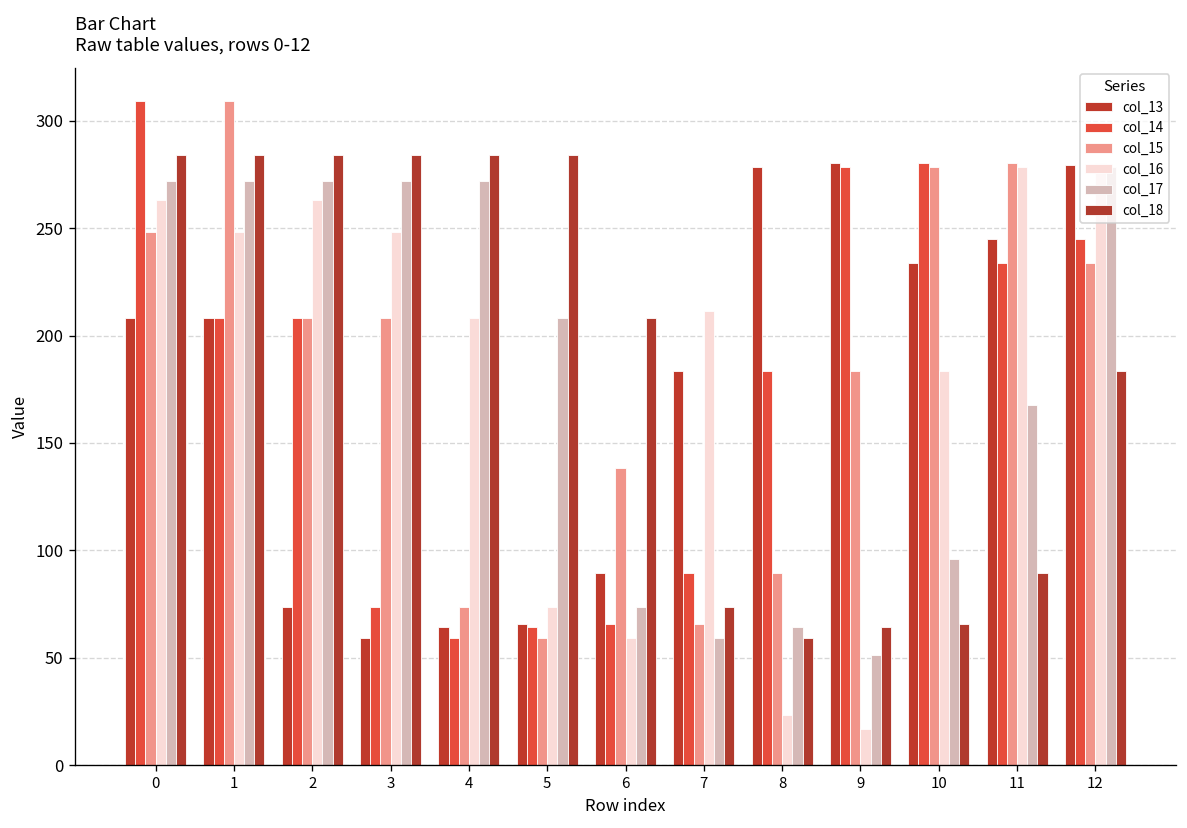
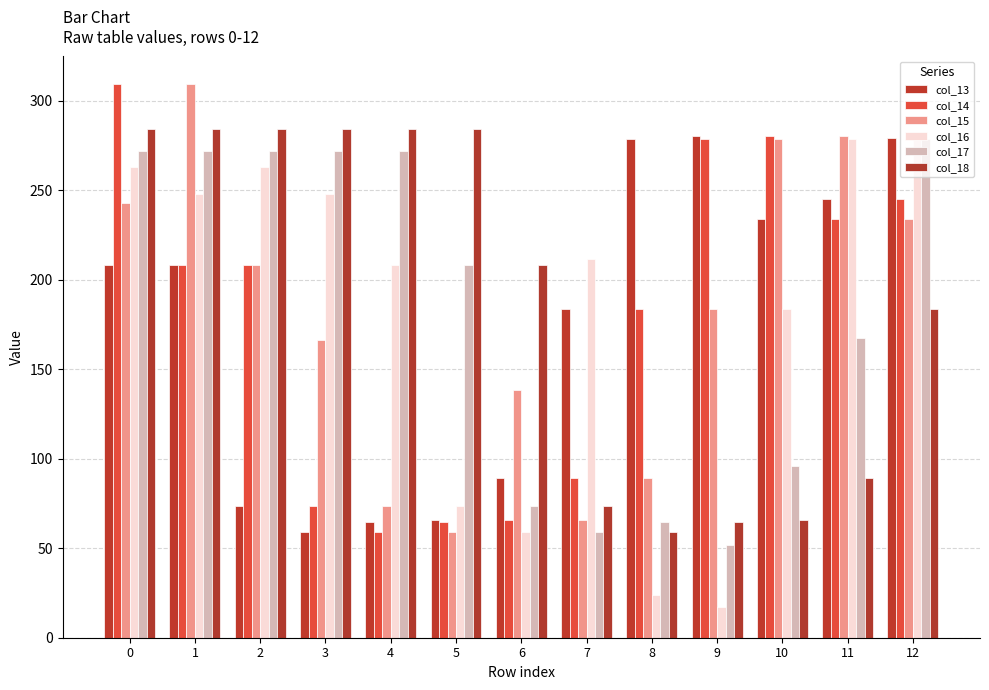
col_15, 0: 248 -> 243
col_15, 3: 208 -> 166
